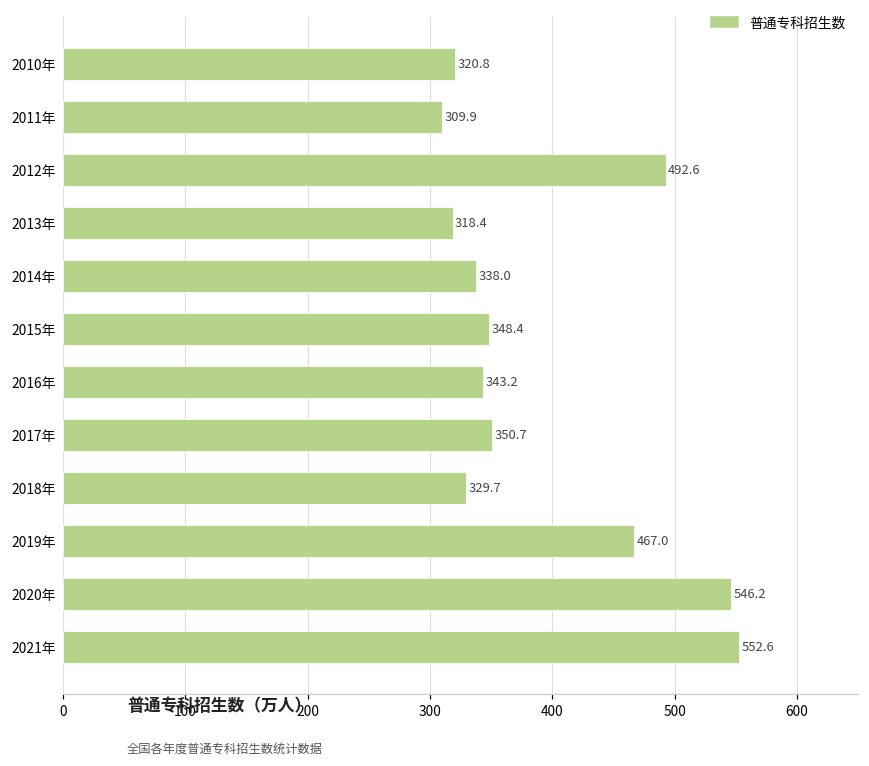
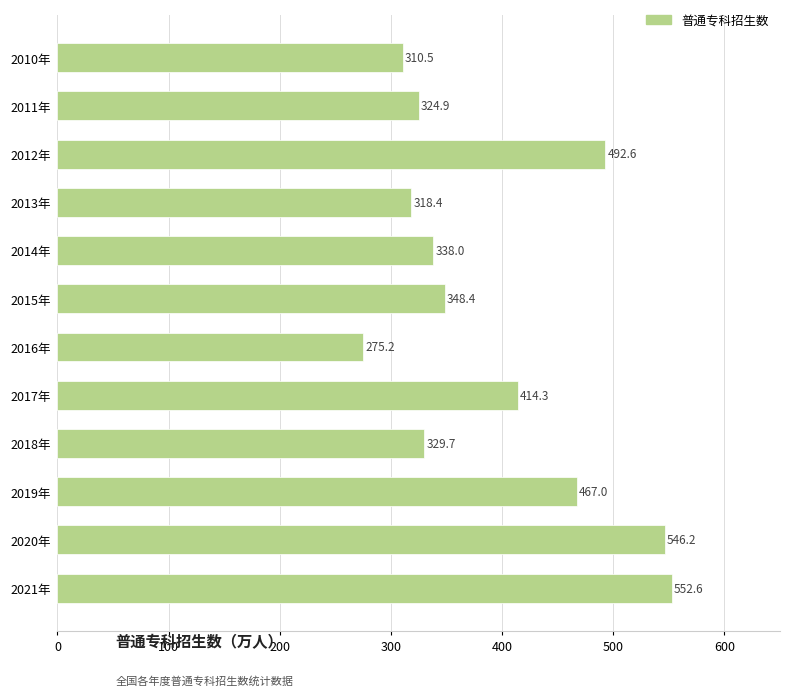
2010年: 320.8 -> 310.5
2011年: 309.9 -> 324.9
2016年: 343.2 -> 275.2
2017年: 350.7 -> 414.3
